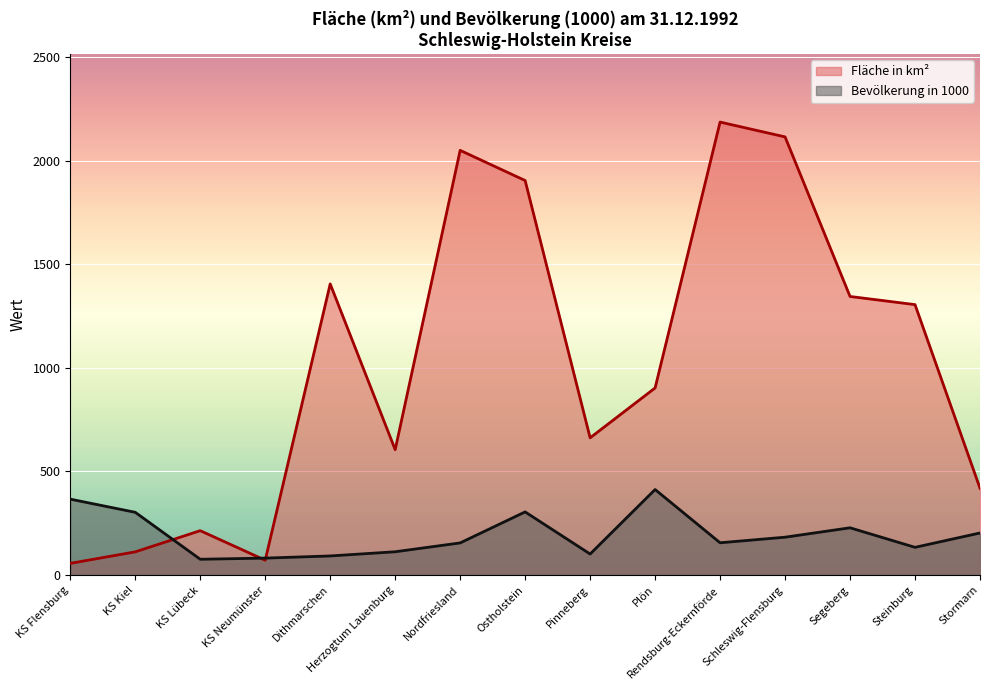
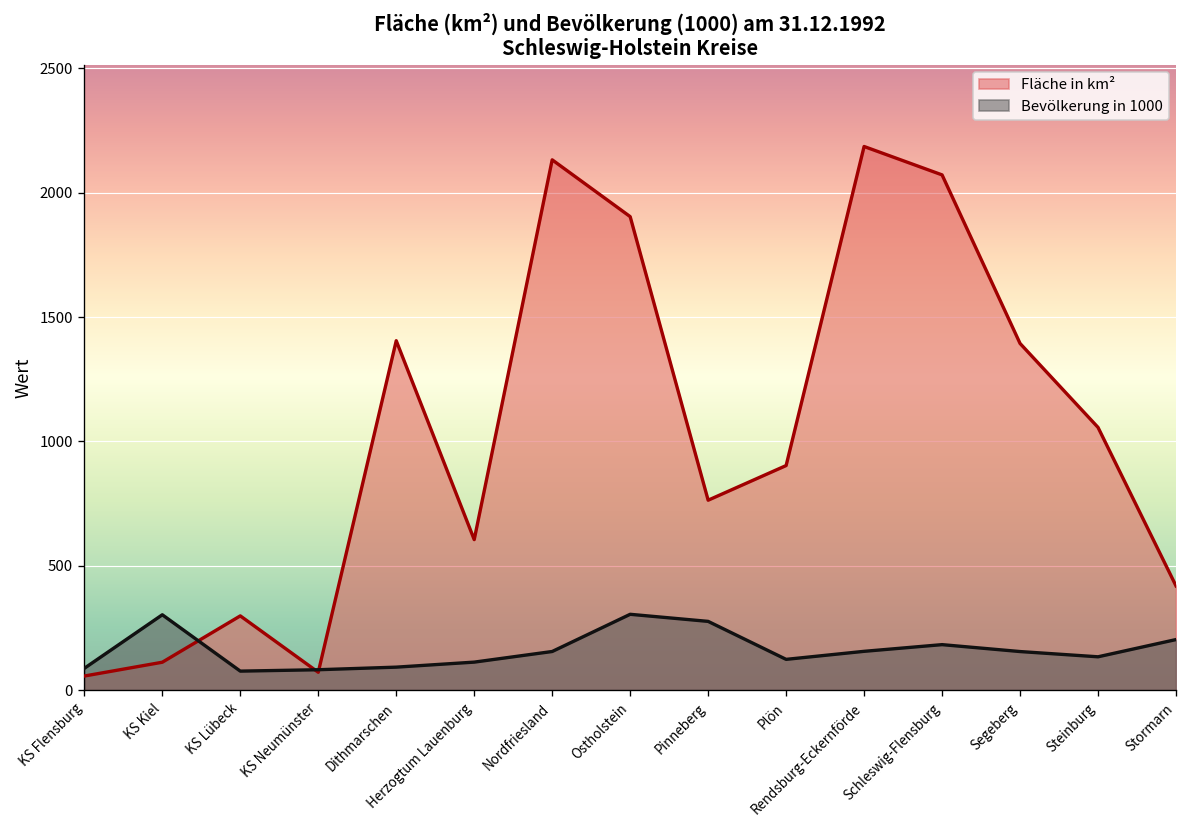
Bevölkerung in 1000, KS Flensburg: 370 -> 90
Fläche in km², KS Lübeck: 210 -> 300
Fläche in km², Nordfriesland: 2050 -> 2130
Fläche in km², Pinneberg: 660 -> 760
Bevölkerung in 1000, Pinneberg: 100 -> 280
Bevölkerung in 1000, Plön: 410 -> 120
Fläche in km², Schleswig-Flensburg: 2110 -> 2070
Fläche in km², Segeberg: 1340 -> 1390
Bevölkerung in 1000, Segeberg: 230 -> 150
Fläche in km², Steinburg: 1300 -> 1060
